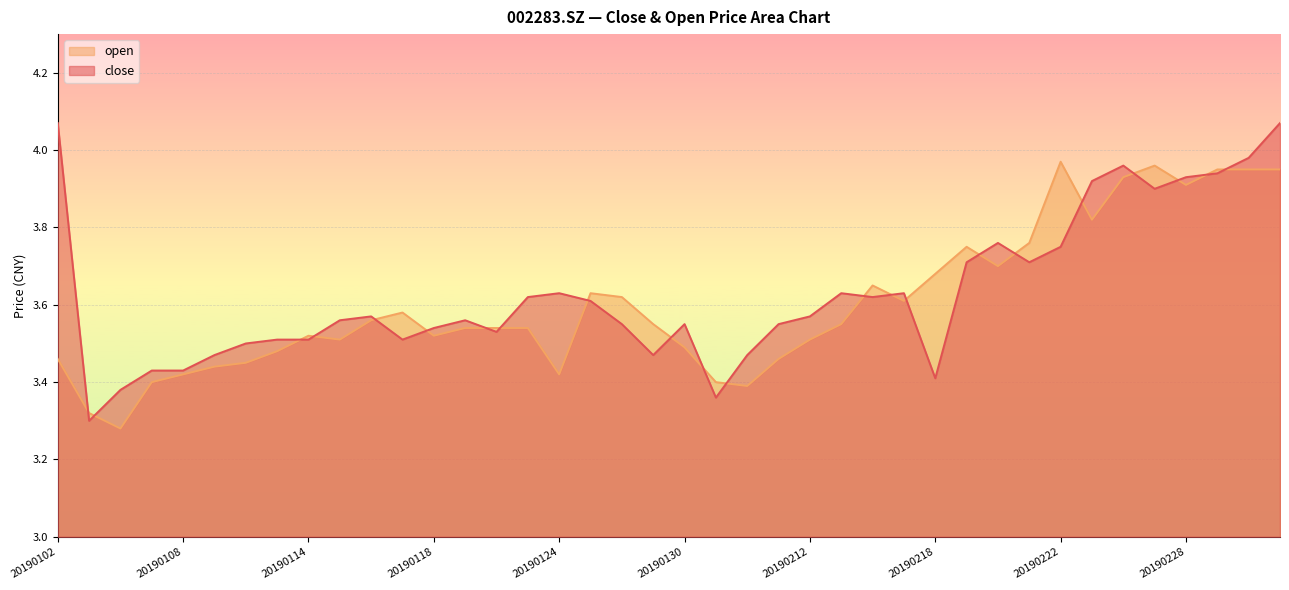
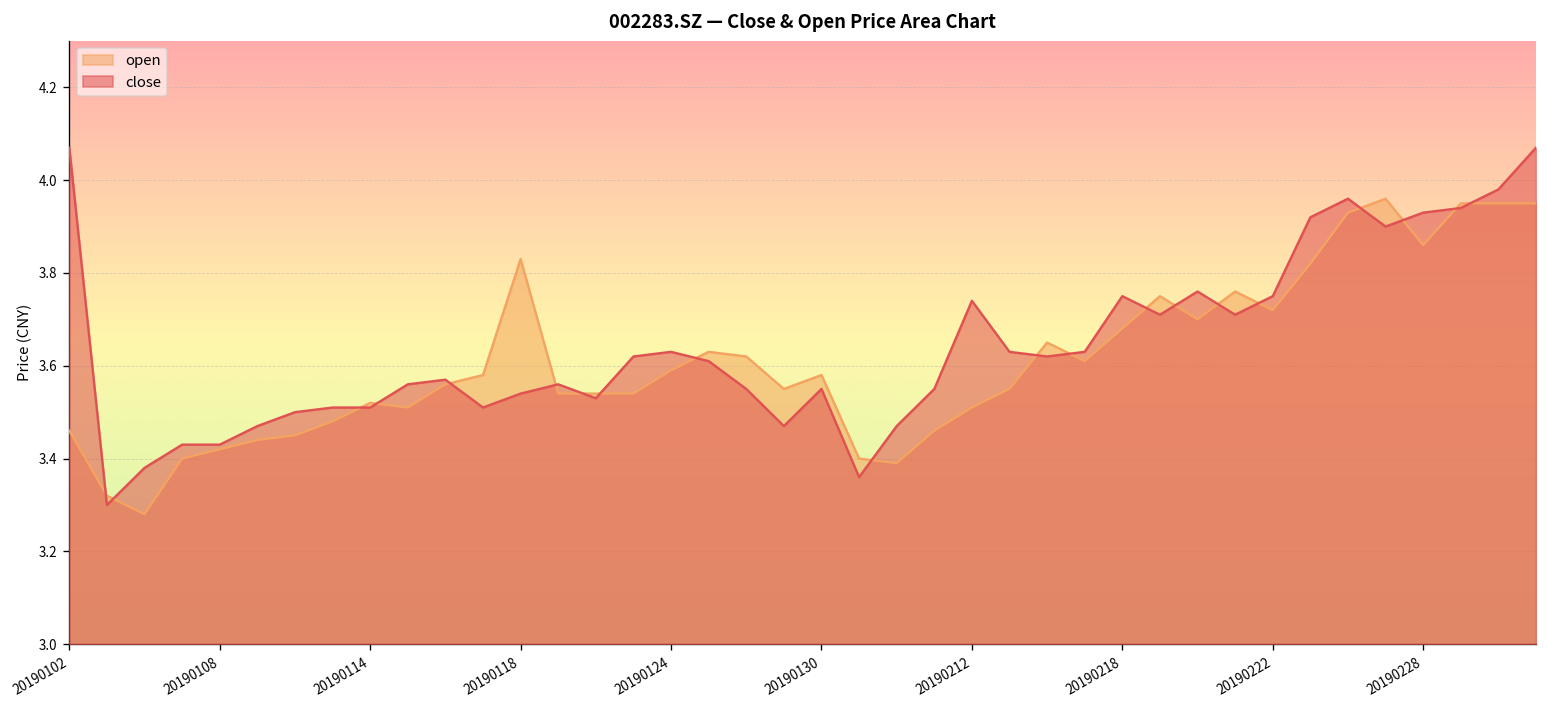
open, 20190118: 3.52 -> 3.83
open, 20190124: 3.42 -> 3.59
open, 20190130: 3.49 -> 3.58
close, 20190212: 3.57 -> 3.74
close, 20190218: 3.41 -> 3.75
open, 20190222: 3.97 -> 3.72
open, 20190228: 3.91 -> 3.86
